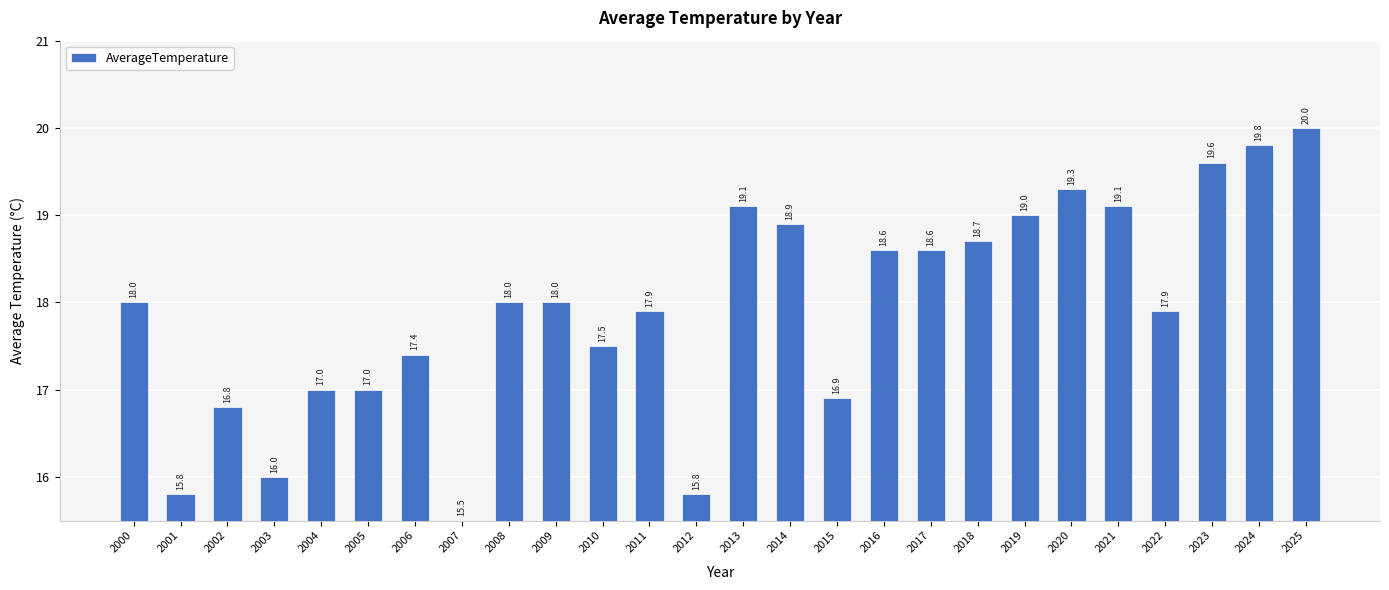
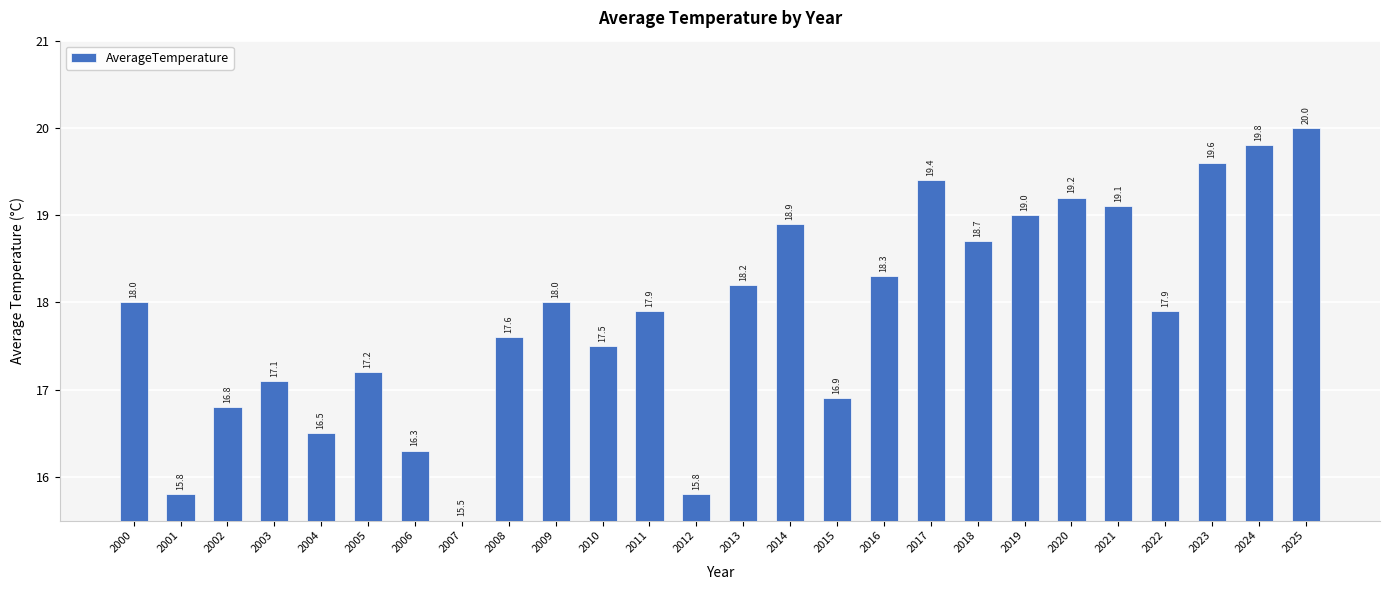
2003: 16.0 -> 17.1
2004: 17.0 -> 16.5
2005: 17.0 -> 17.2
2006: 17.4 -> 16.3
2008: 18.0 -> 17.6
2013: 19.1 -> 18.2
2016: 18.6 -> 18.3
2017: 18.6 -> 19.4
2020: 19.3 -> 19.2
